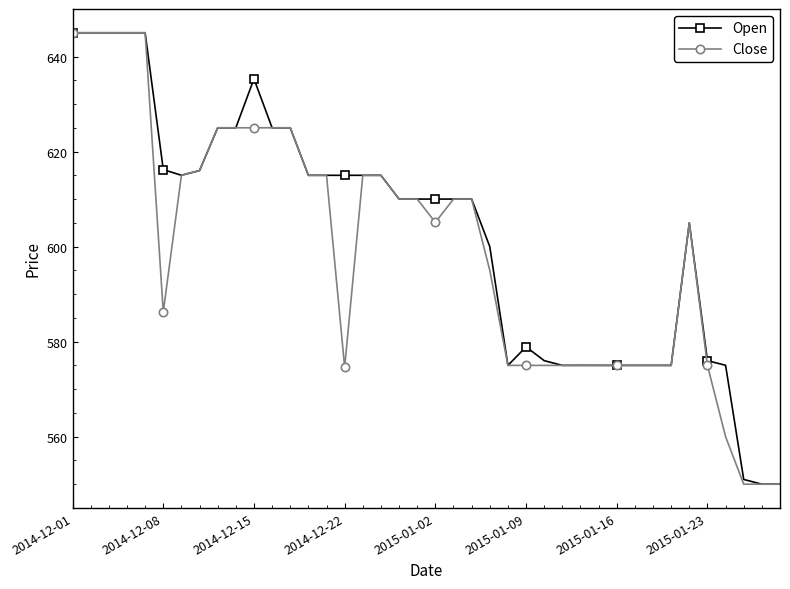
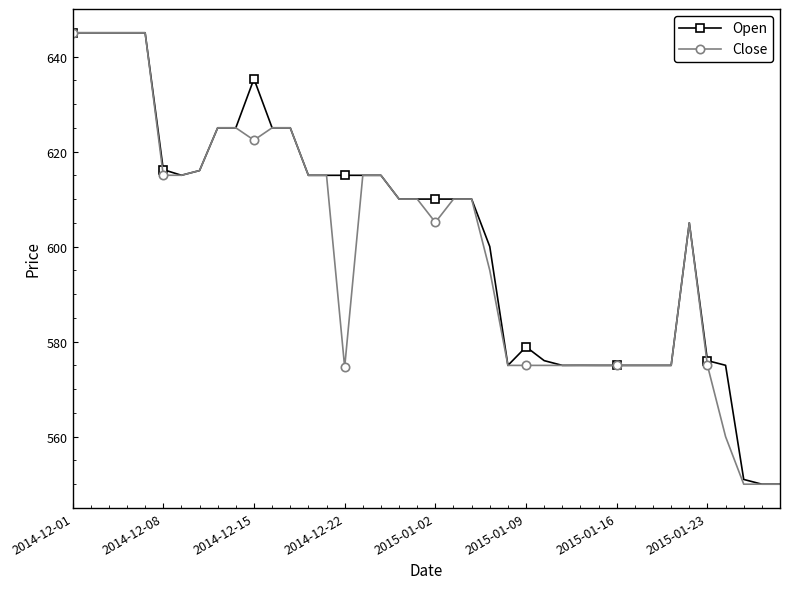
Close, 2014-12-08: 586 -> 615
Close, 2014-12-15: 625 -> 622
